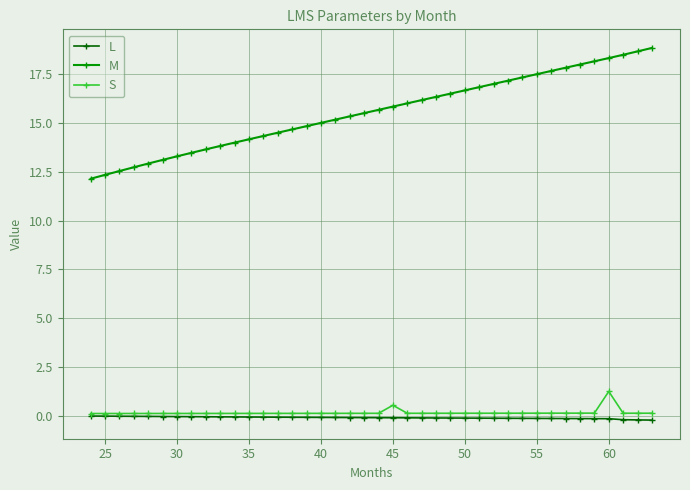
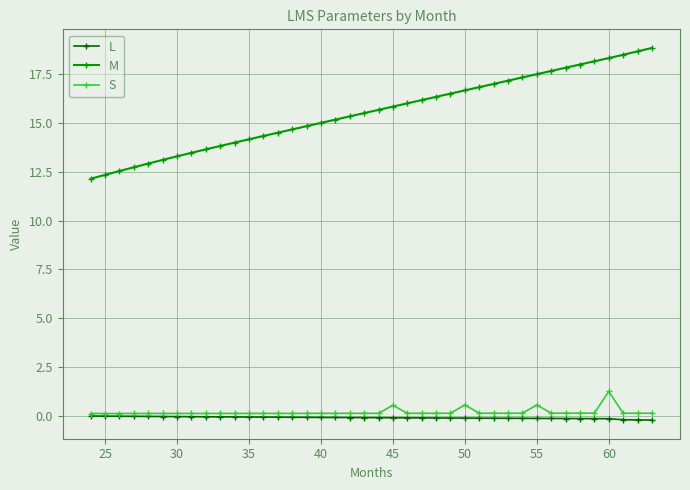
S, 50: 0.1 -> 0.6
S, 55: 0.1 -> 0.6
